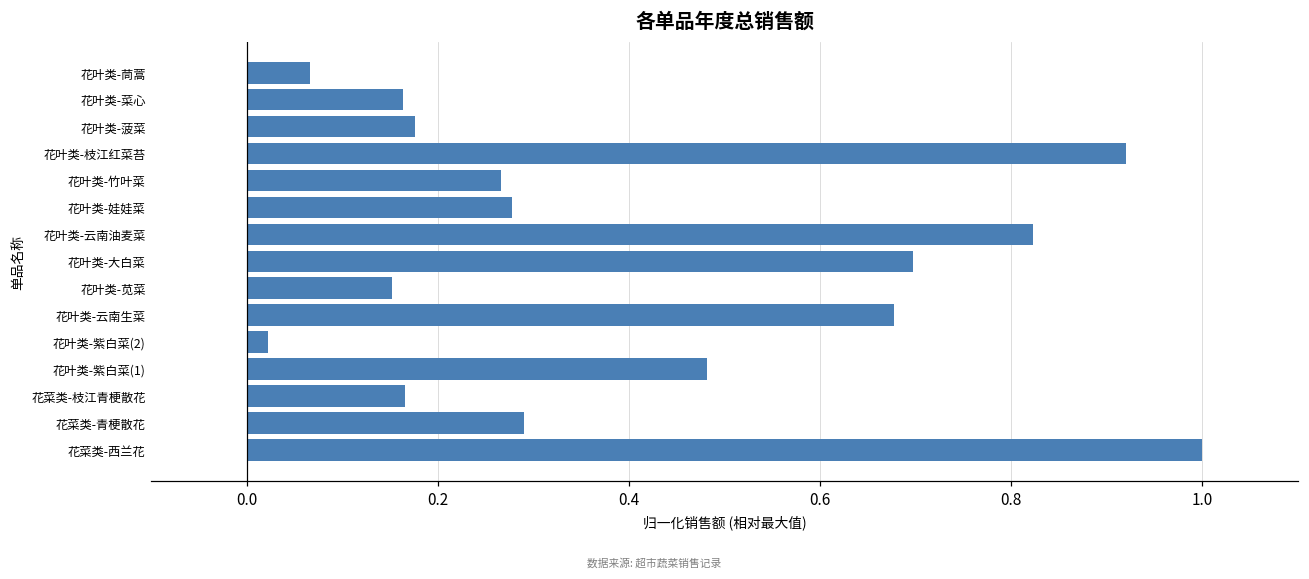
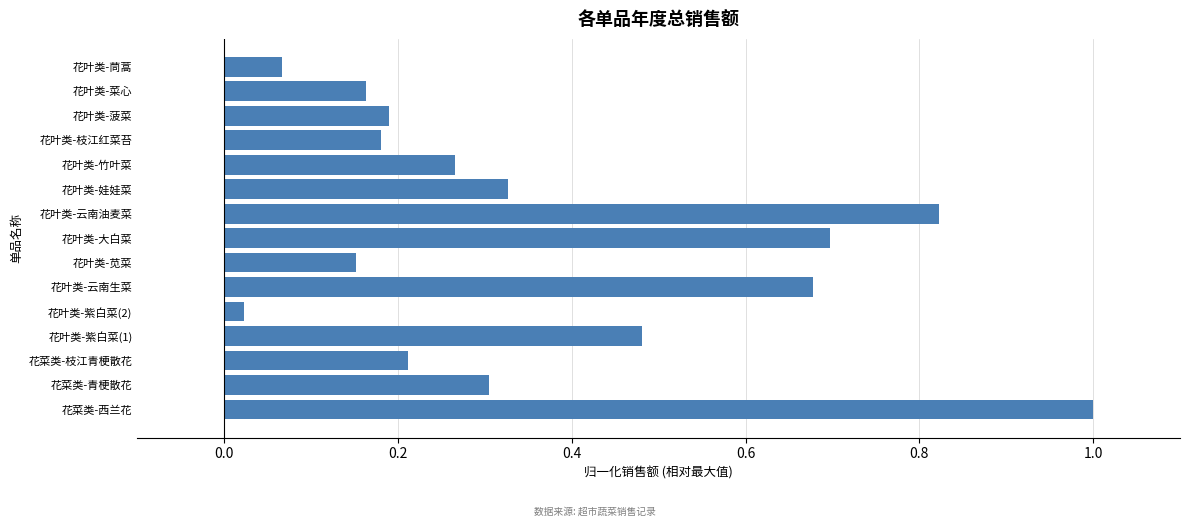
花叶类-菠菜: 0.18 -> 0.19
花叶类-枝江红菜苔: 0.92 -> 0.18
花叶类-娃娃菜: 0.28 -> 0.33
花菜类-枝江青梗散花: 0.17 -> 0.21
花菜类-青梗散花: 0.29 -> 0.30
